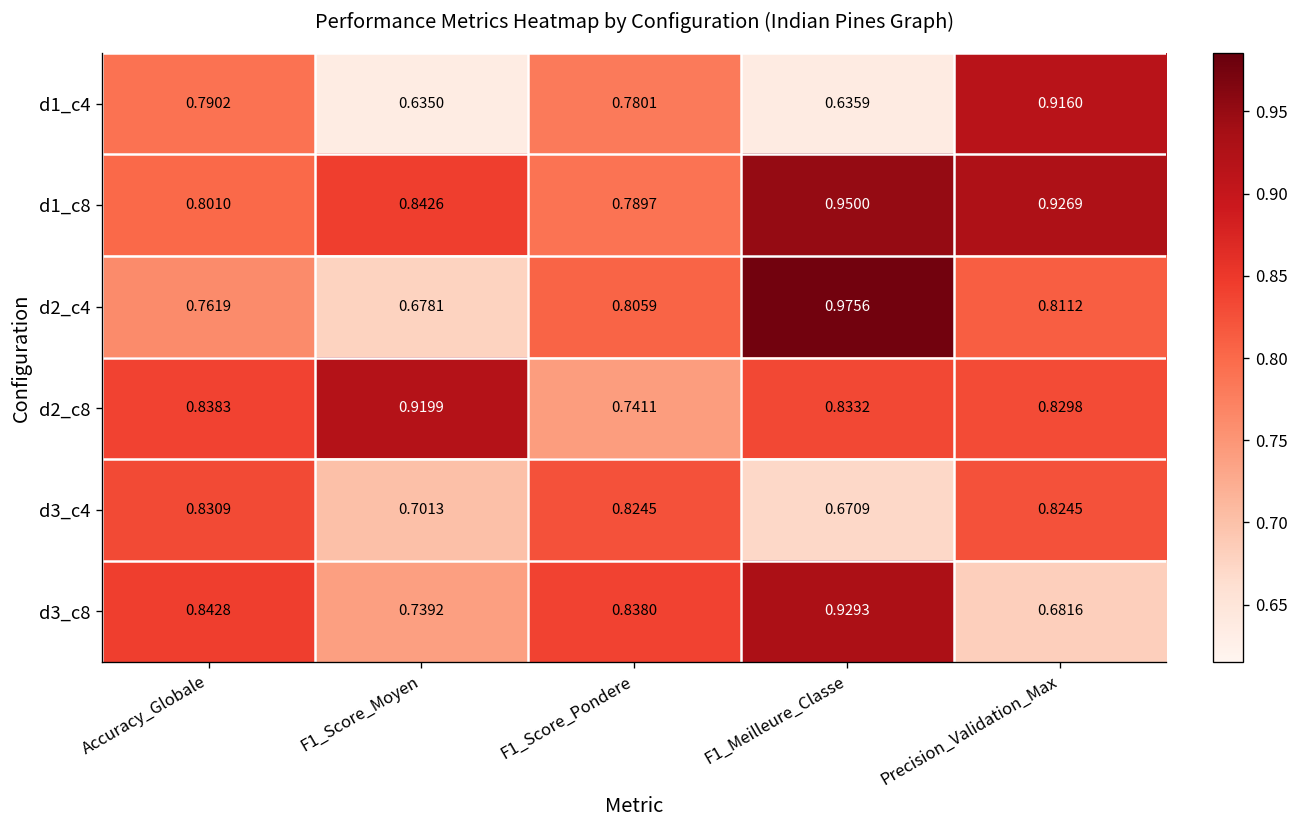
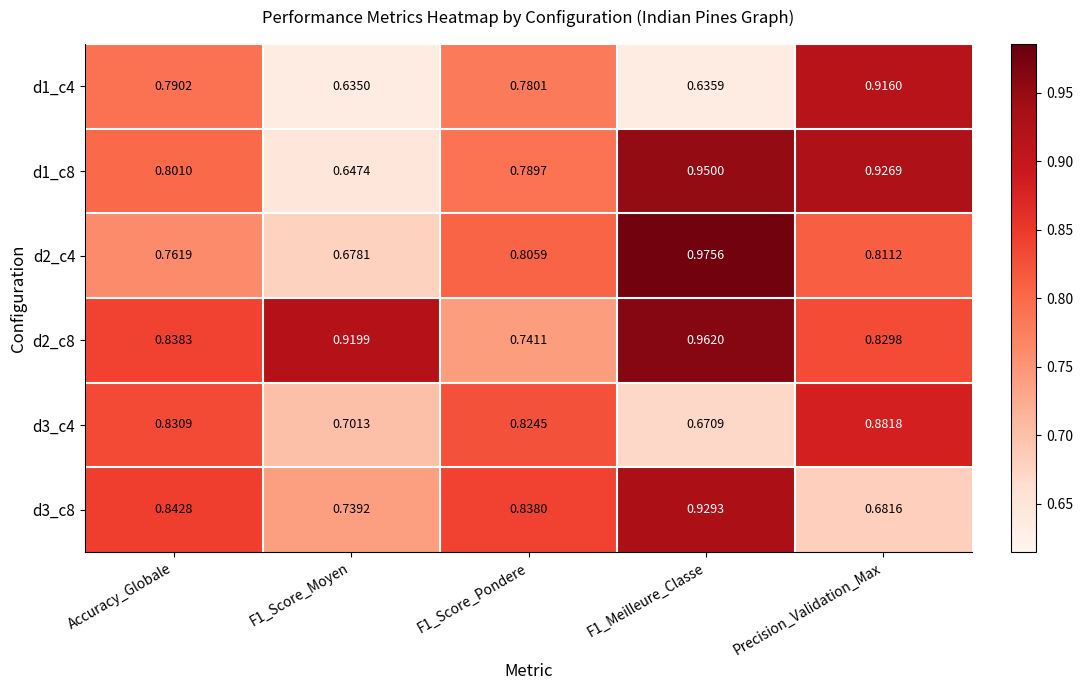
d1_c8, F1_Score_Moyen: 0.8426 -> 0.6474
d2_c8, F1_Meilleure_Classe: 0.8332 -> 0.9620
d3_c4, Precision_Validation_Max: 0.8245 -> 0.8818
